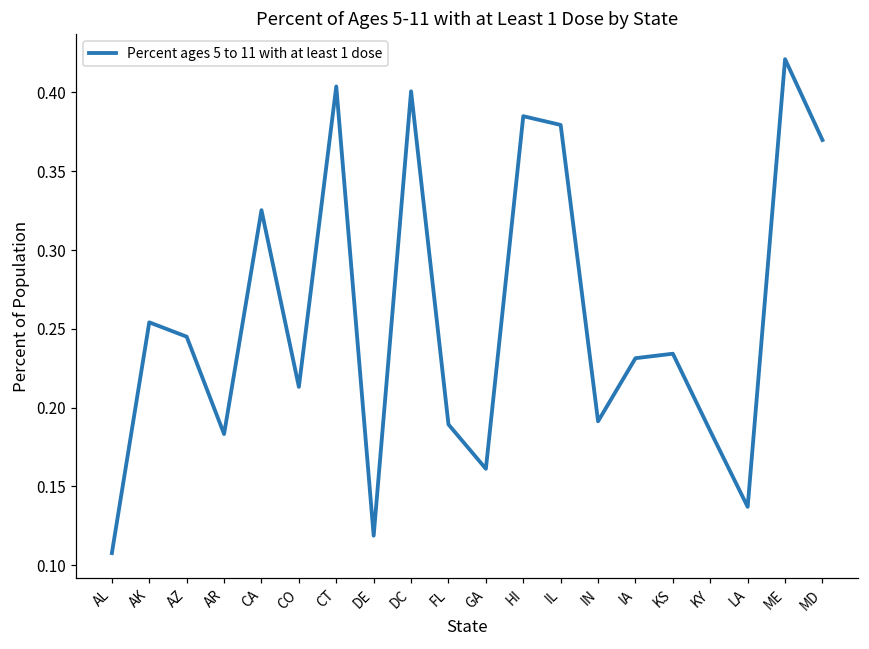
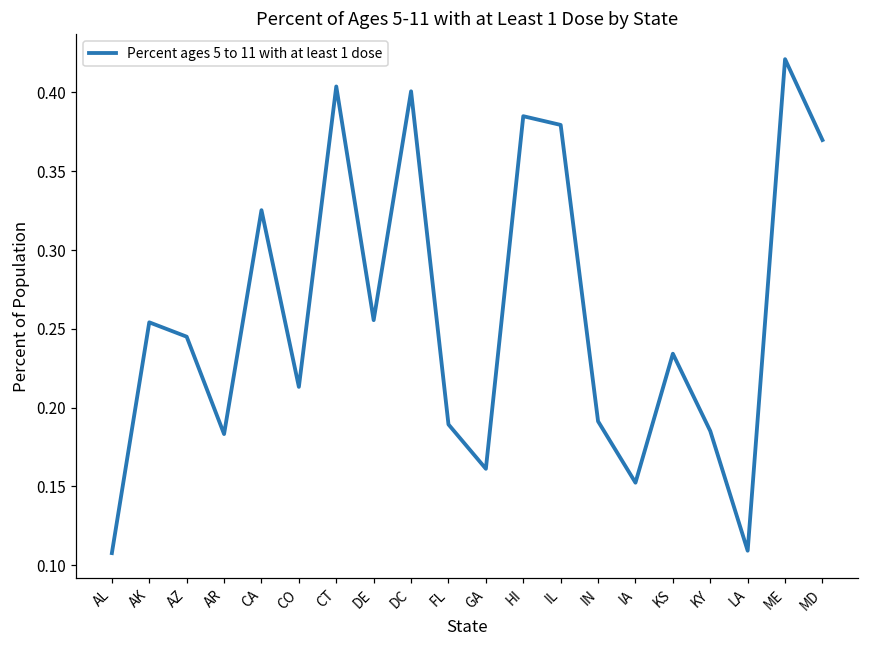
DE: 0.119 -> 0.256
IA: 0.231 -> 0.152
LA: 0.137 -> 0.109
